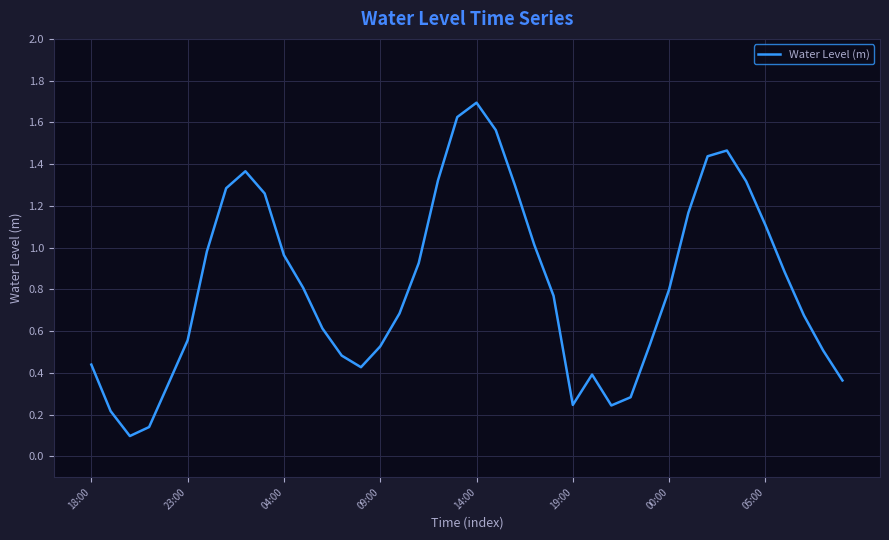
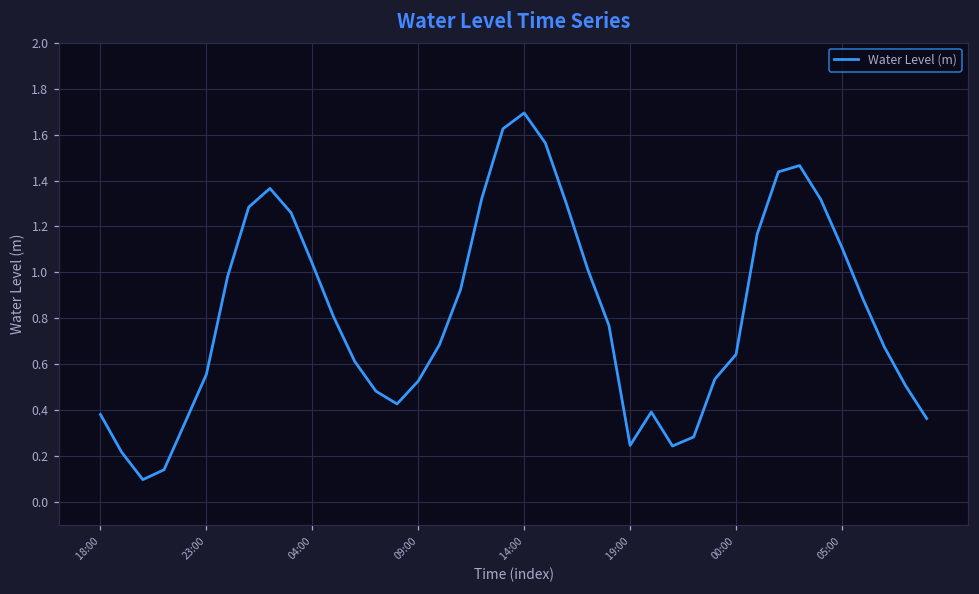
18:00: 0.44 -> 0.38
04:00: 0.96 -> 1.04
00:00: 0.80 -> 0.64
